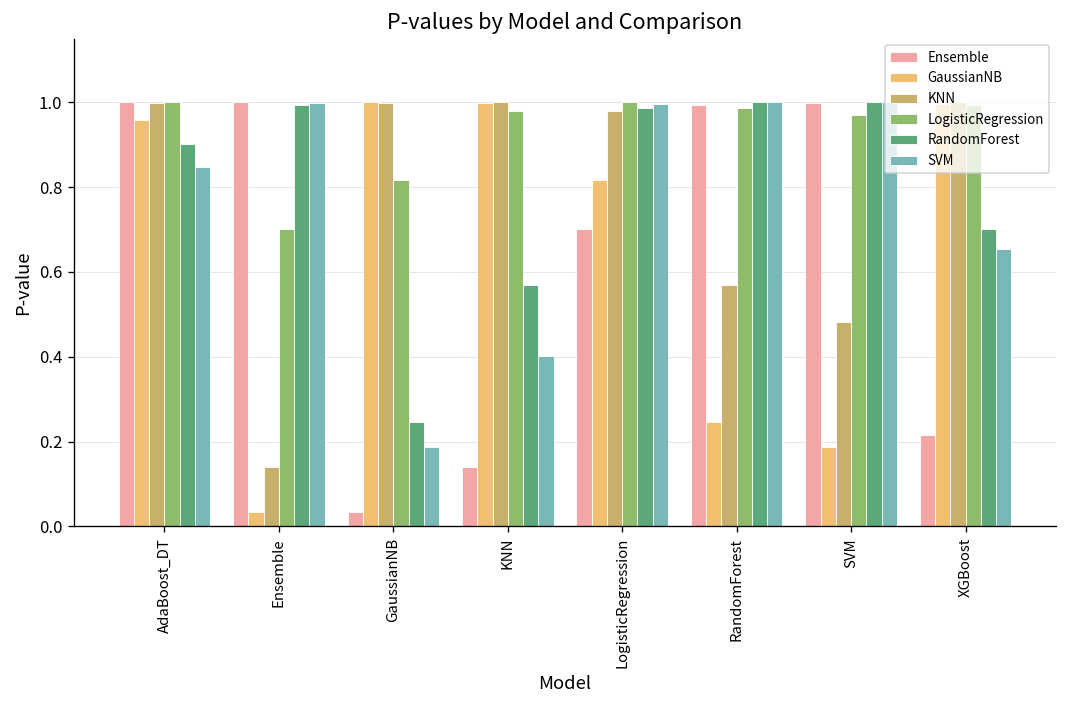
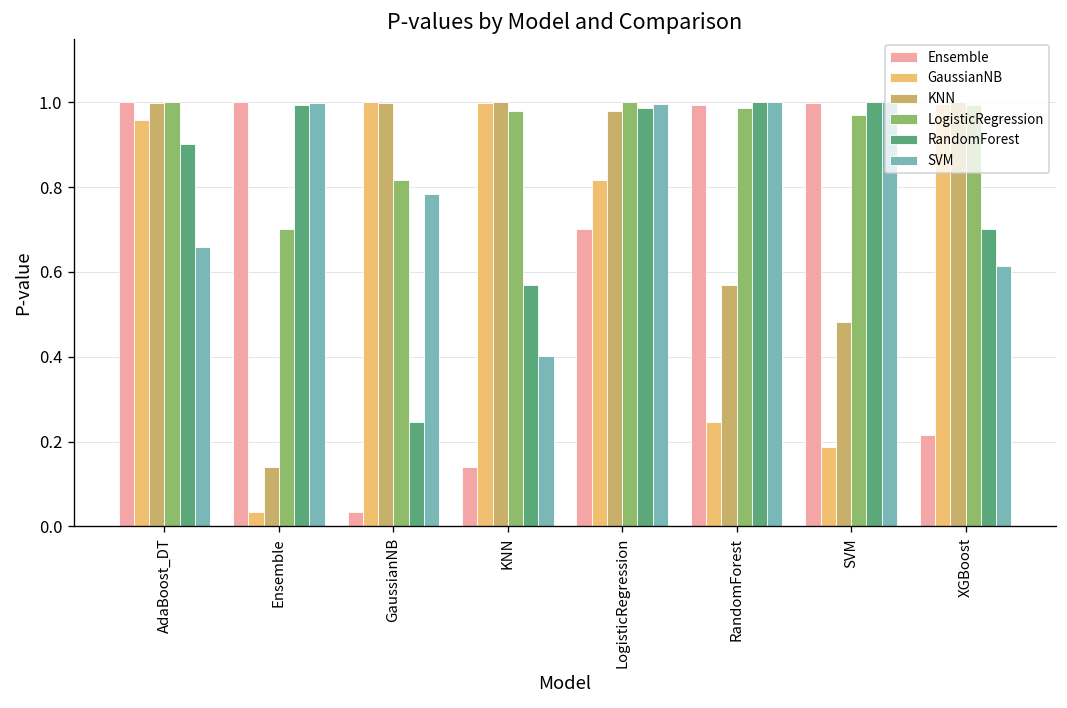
SVM, AdaBoost_DT: 0.85 -> 0.66
SVM, GaussianNB: 0.19 -> 0.78
SVM, XGBoost: 0.66 -> 0.62
